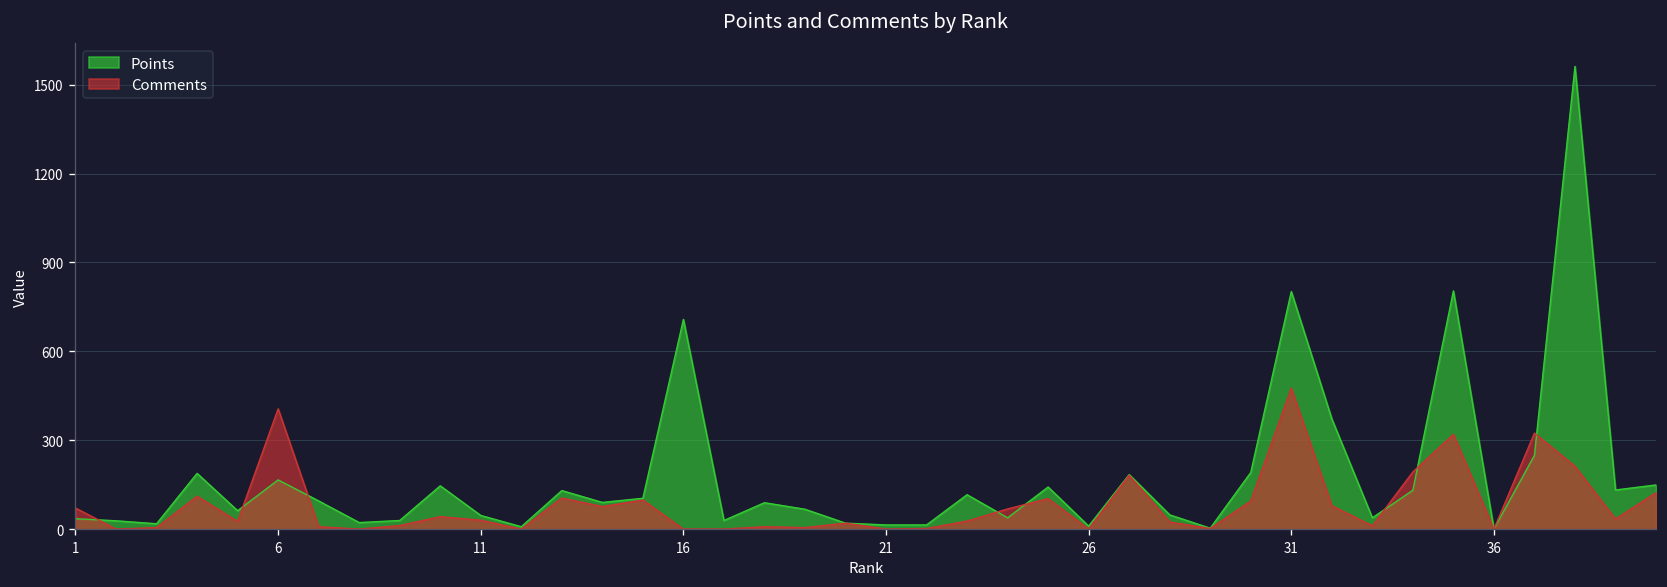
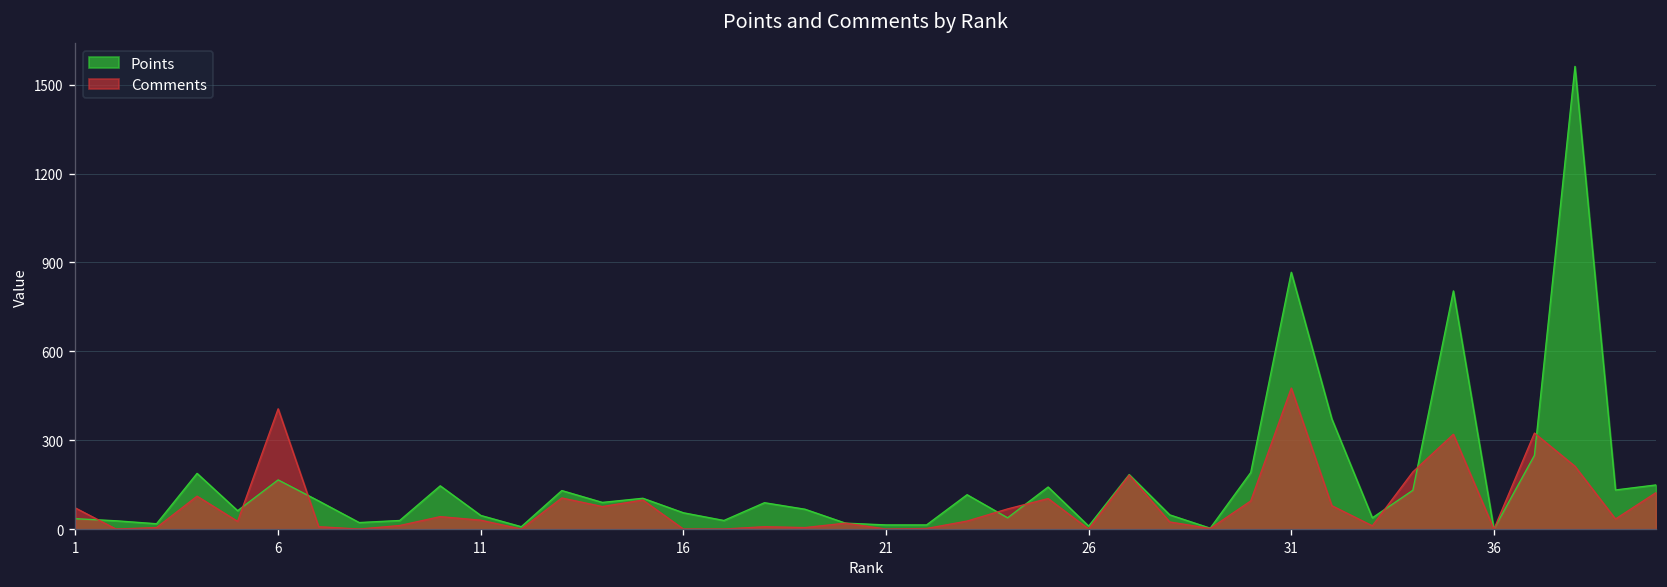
Points, 16: 710 -> 60
Points, 31: 800 -> 870
